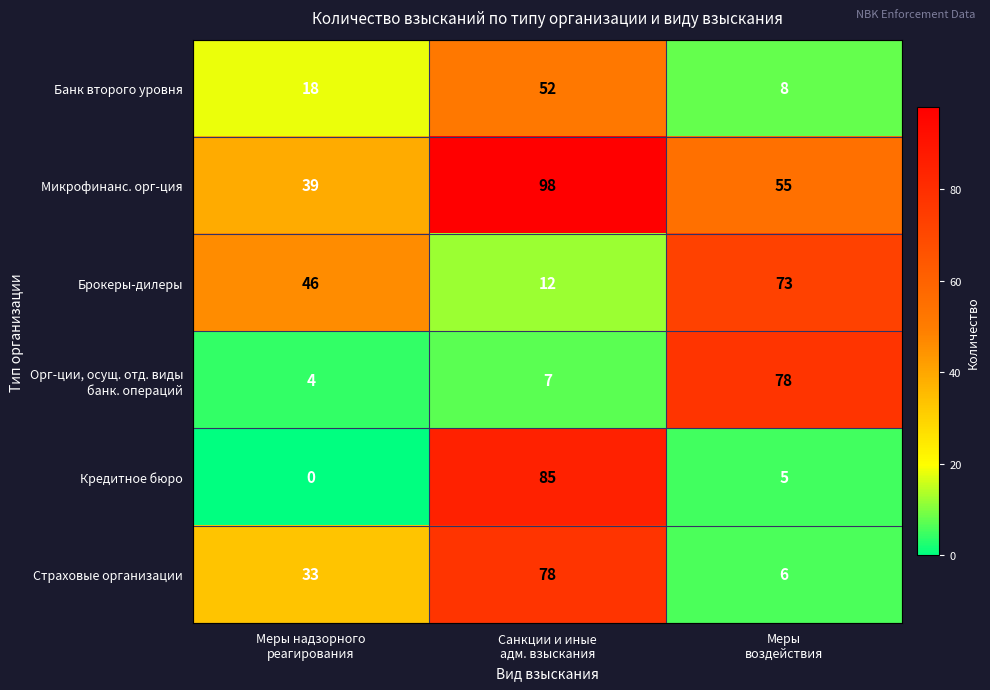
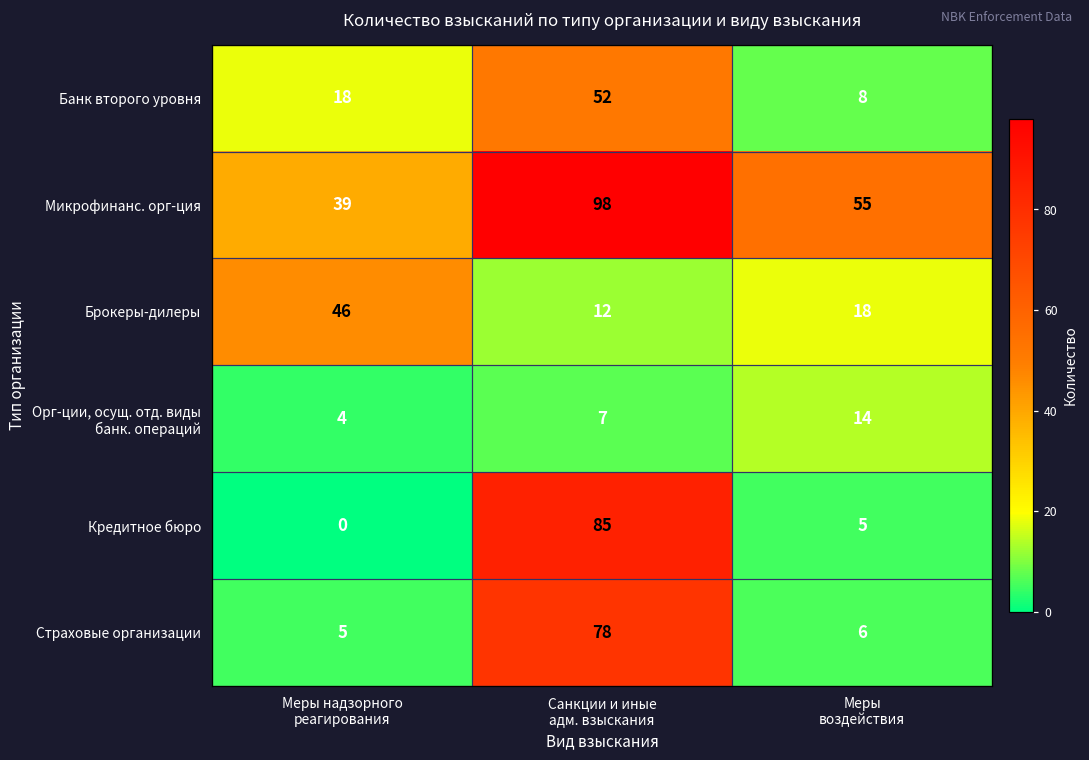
Брокеры-дилеры, Меры воздействия: 73 -> 18
Орг-ции, осущ. отд. виды банк. операций, Меры воздействия: 78 -> 14
Страховые организации, Меры надзорного реагирования: 33 -> 5
